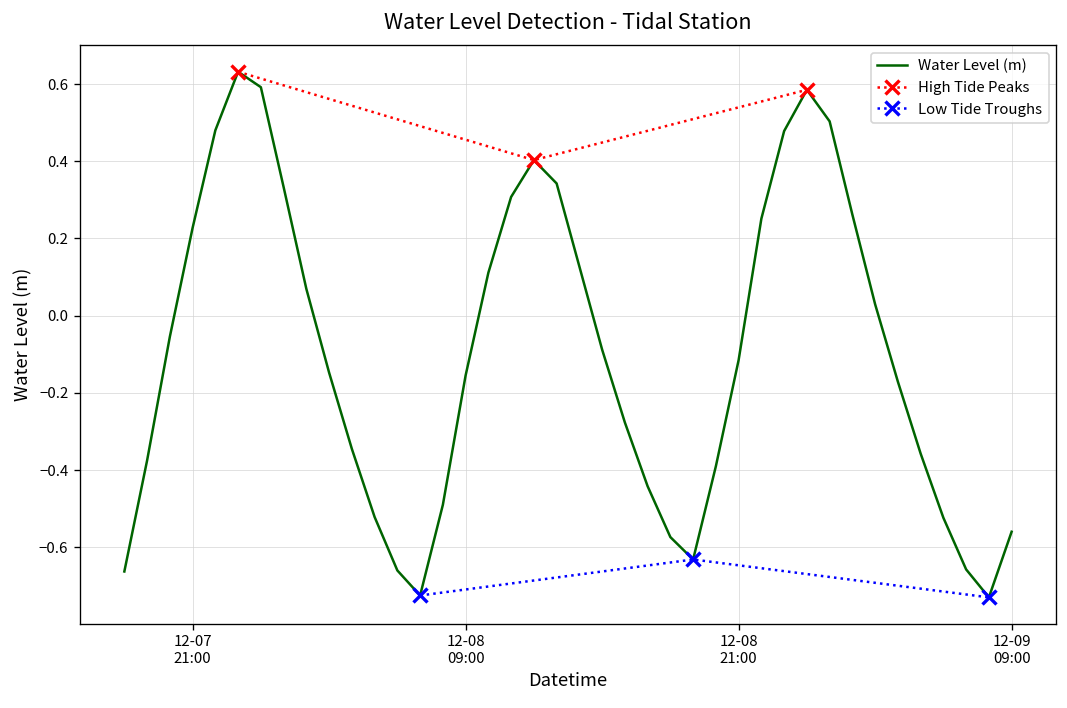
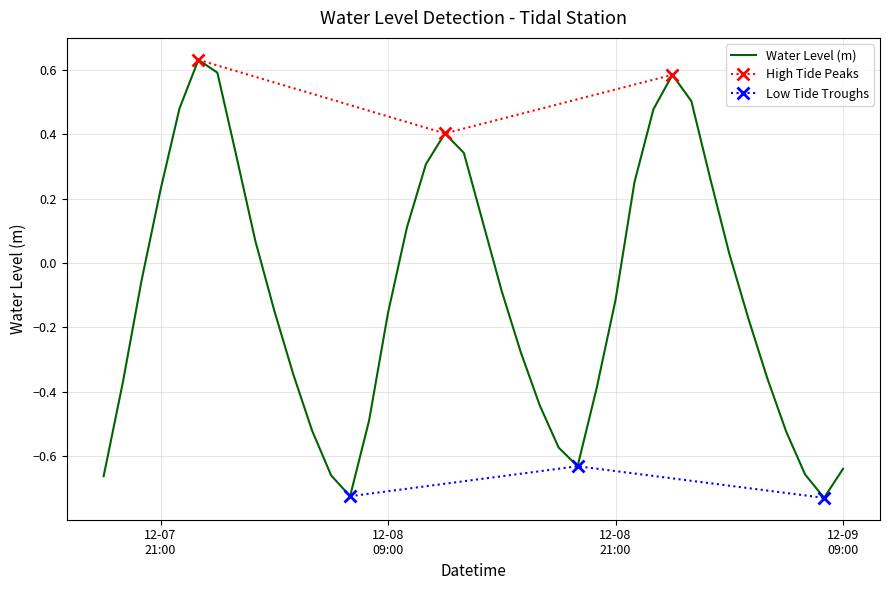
Water Level (m), 12-09 09:00: -0.56 -> -0.64
